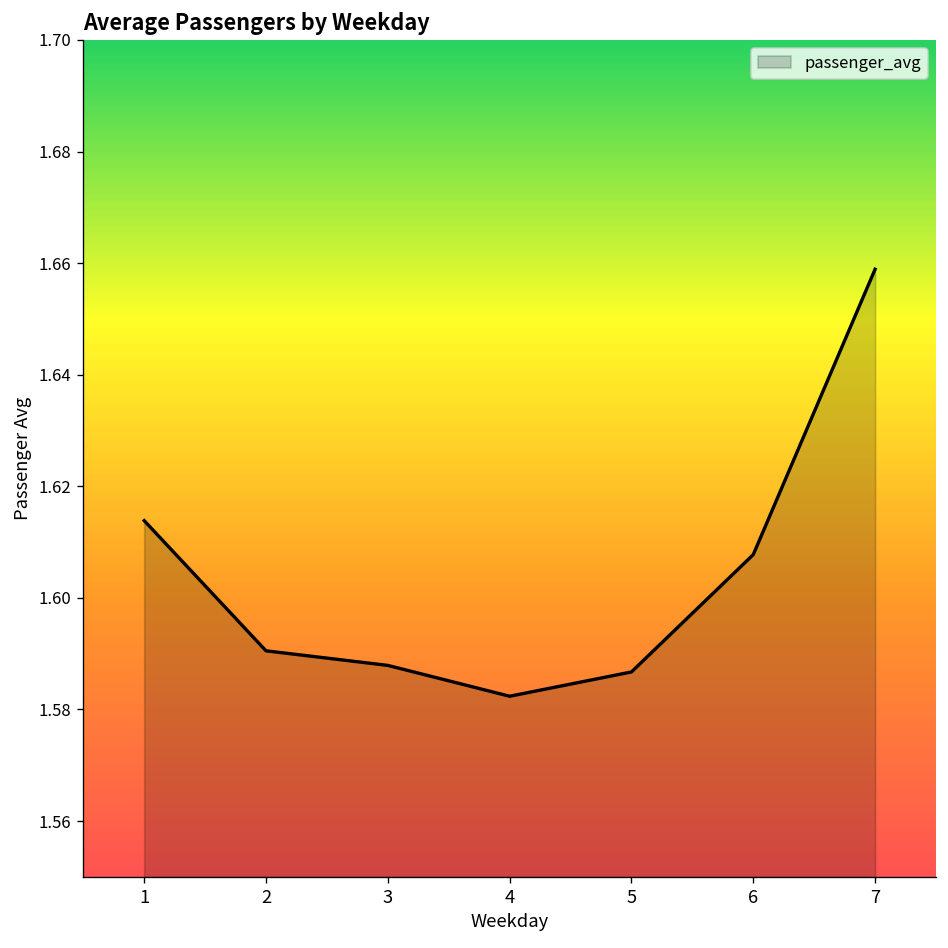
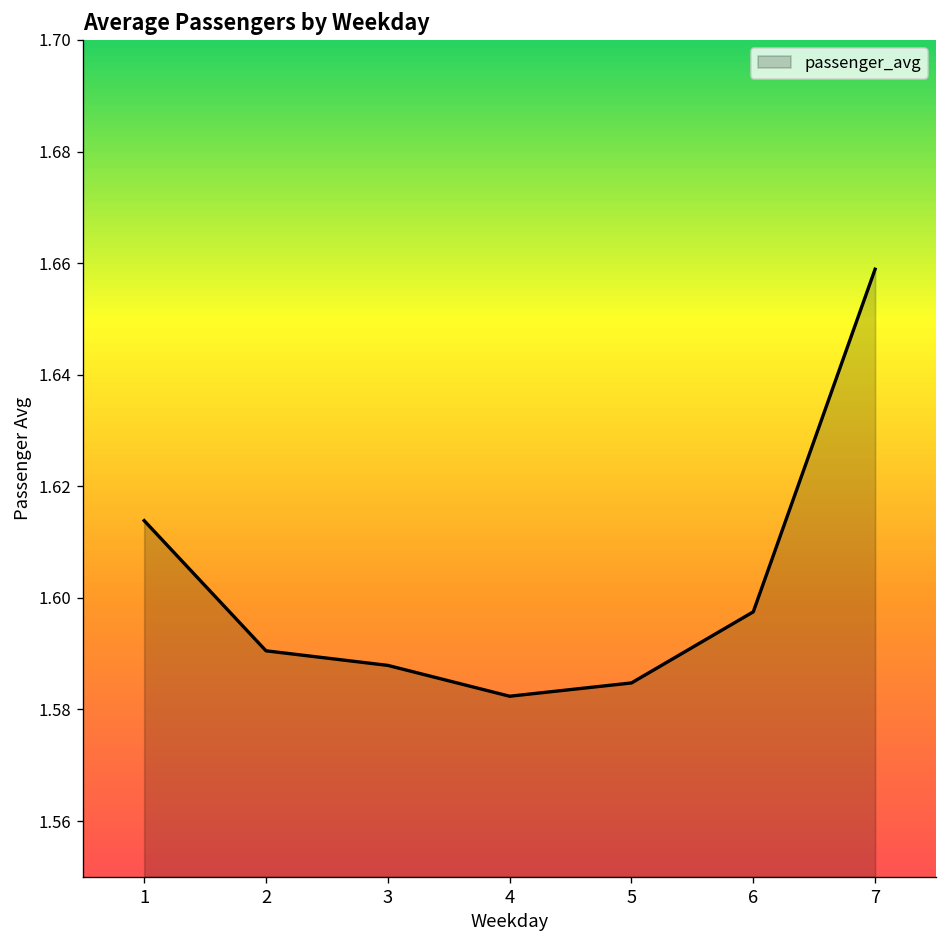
5: 1.587 -> 1.585
6: 1.608 -> 1.598
